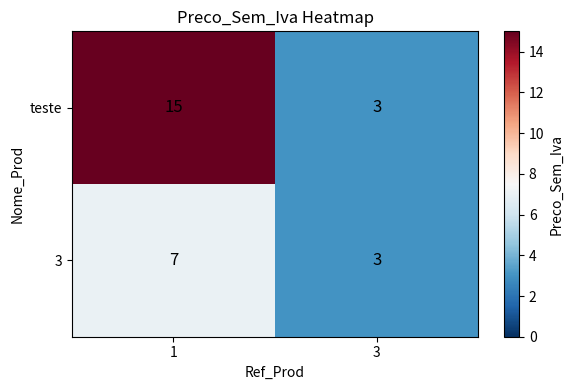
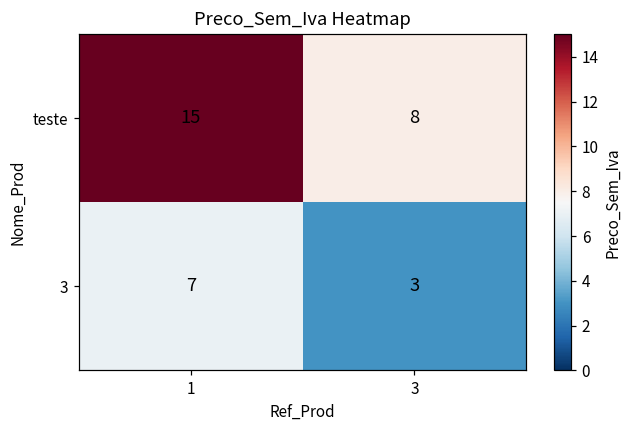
teste, 3: 3 -> 8
